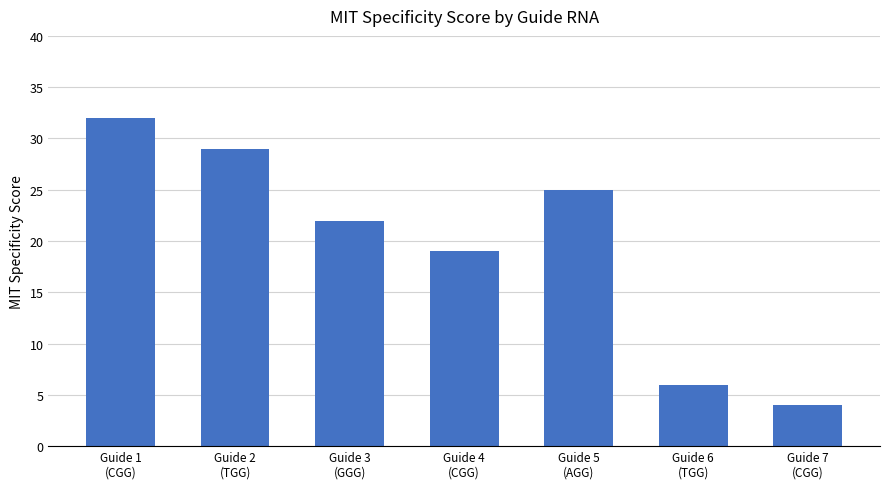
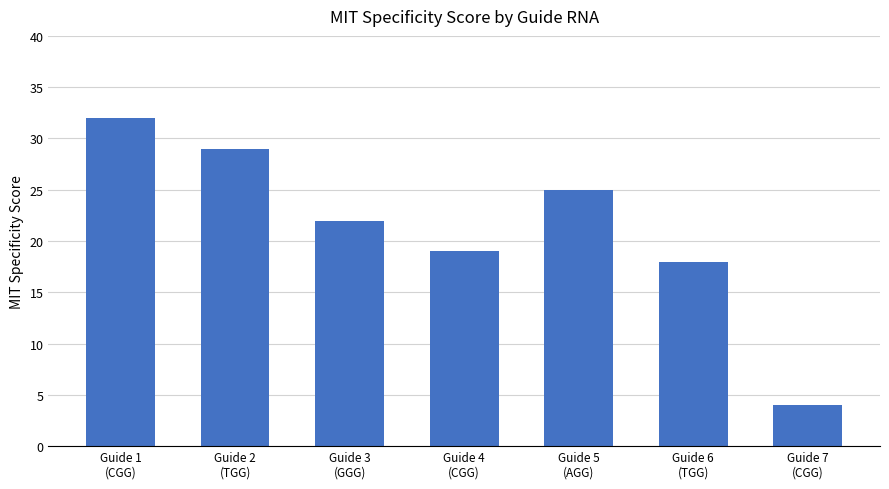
Guide 6 (TGG): 6 -> 18
